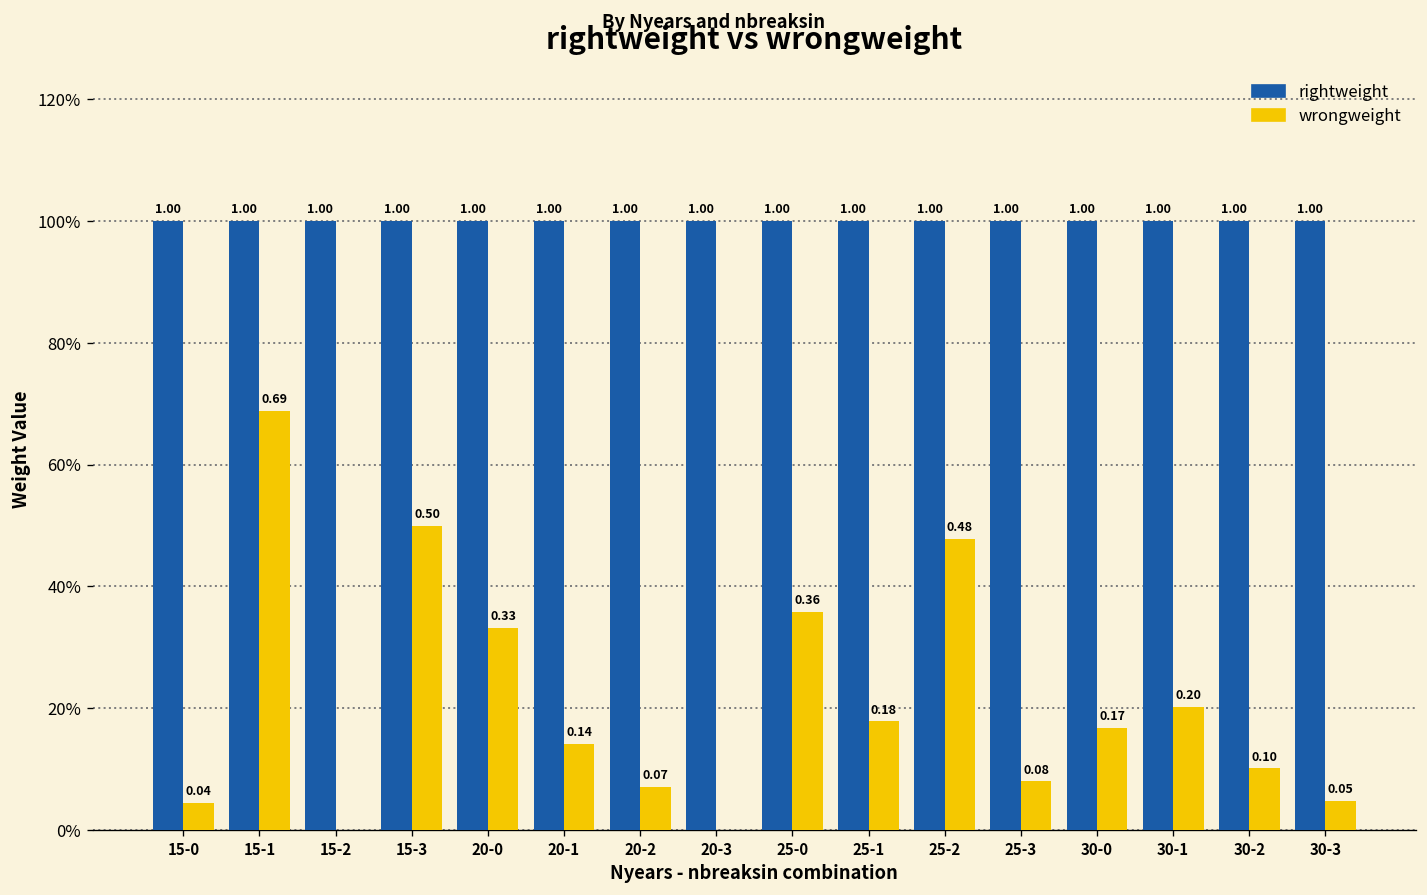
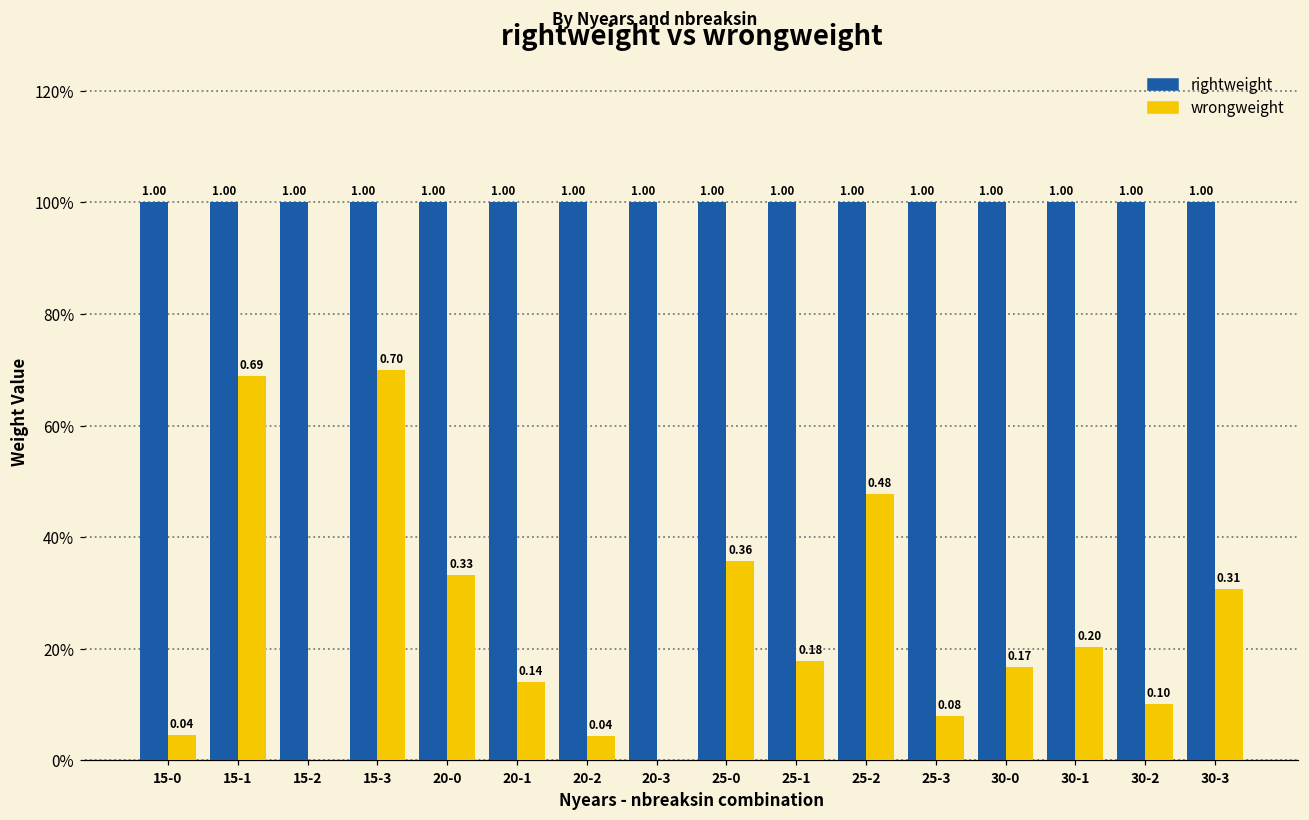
wrongweight, 15-3: 0.50 -> 0.70
wrongweight, 20-2: 0.07 -> 0.04
wrongweight, 30-3: 0.05 -> 0.31
